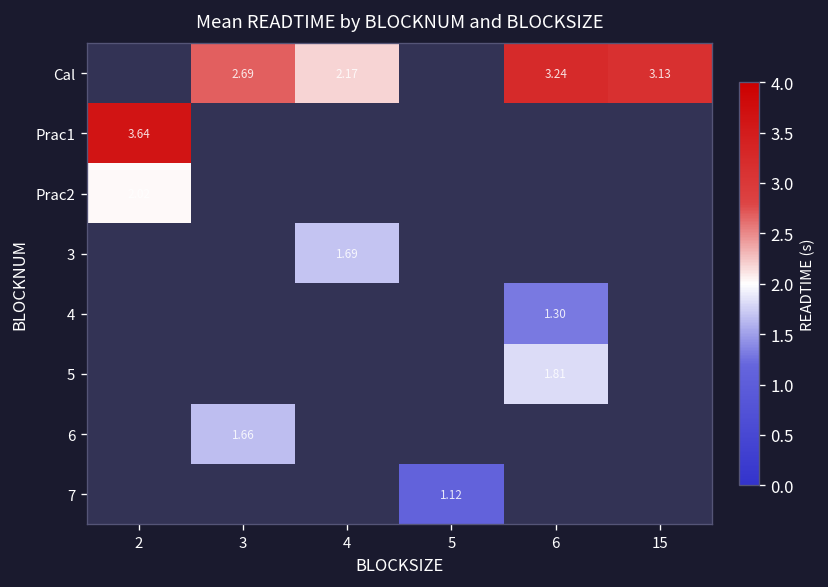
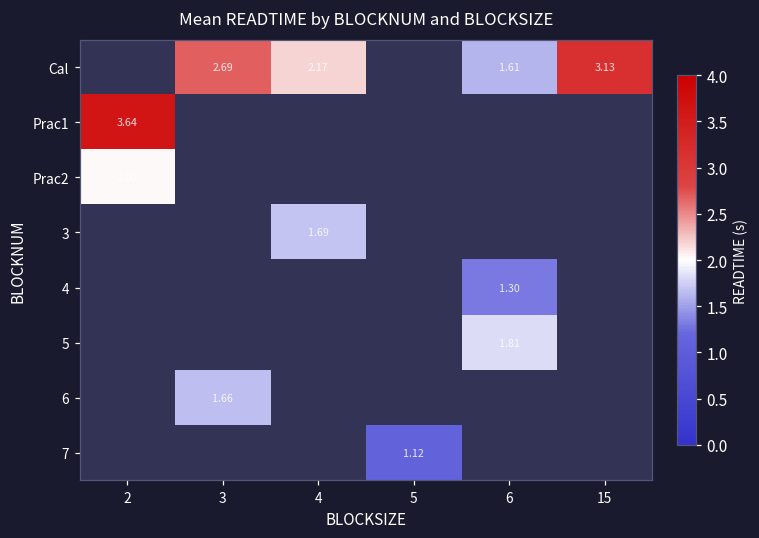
Cal, 6: 3.24 -> 1.61
